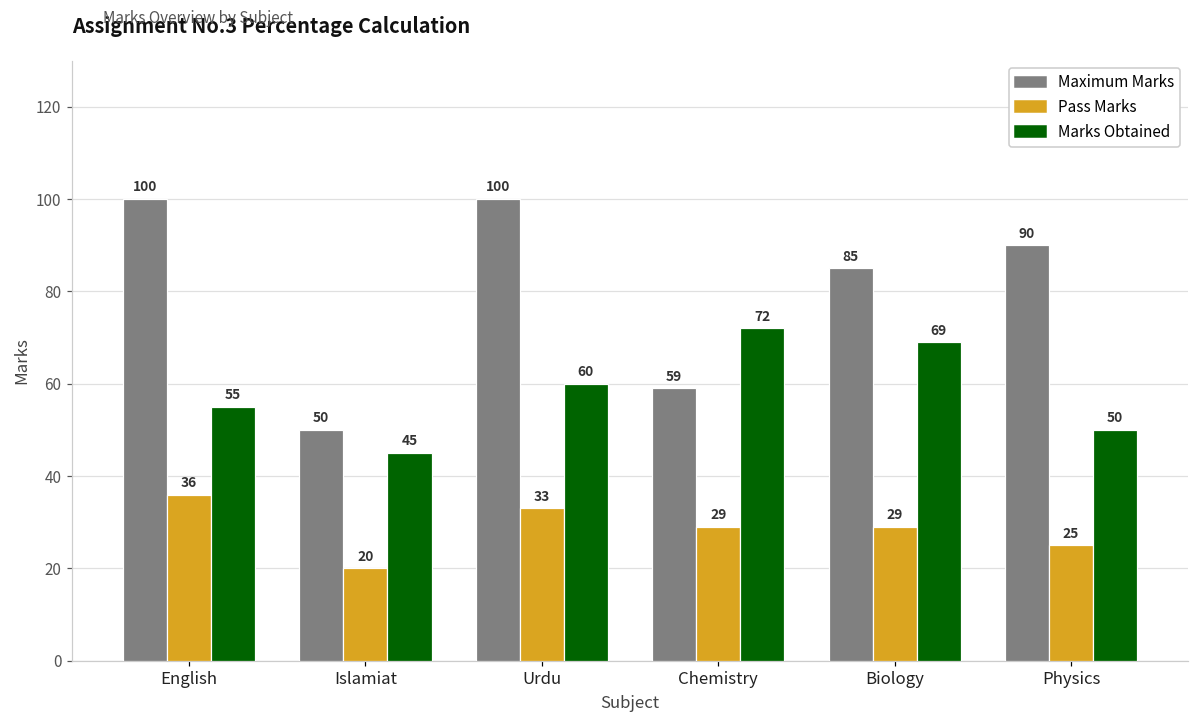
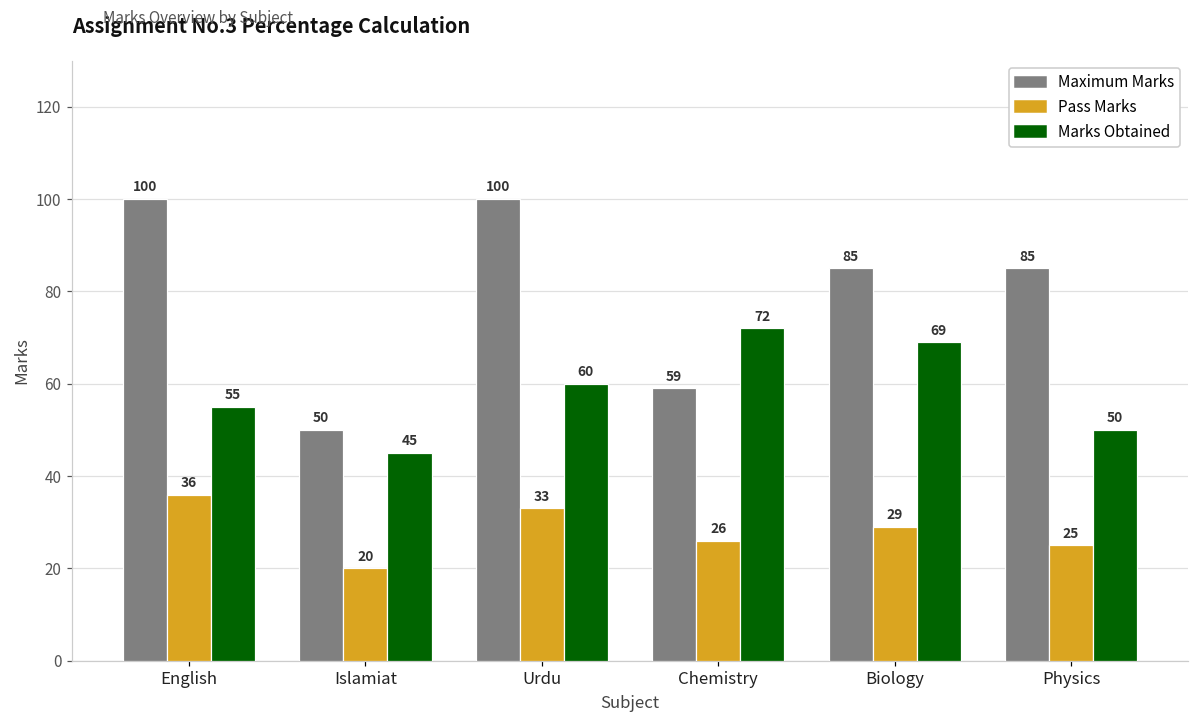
Pass Marks, Chemistry: 29 -> 26
Maximum Marks, Physics: 90 -> 85
